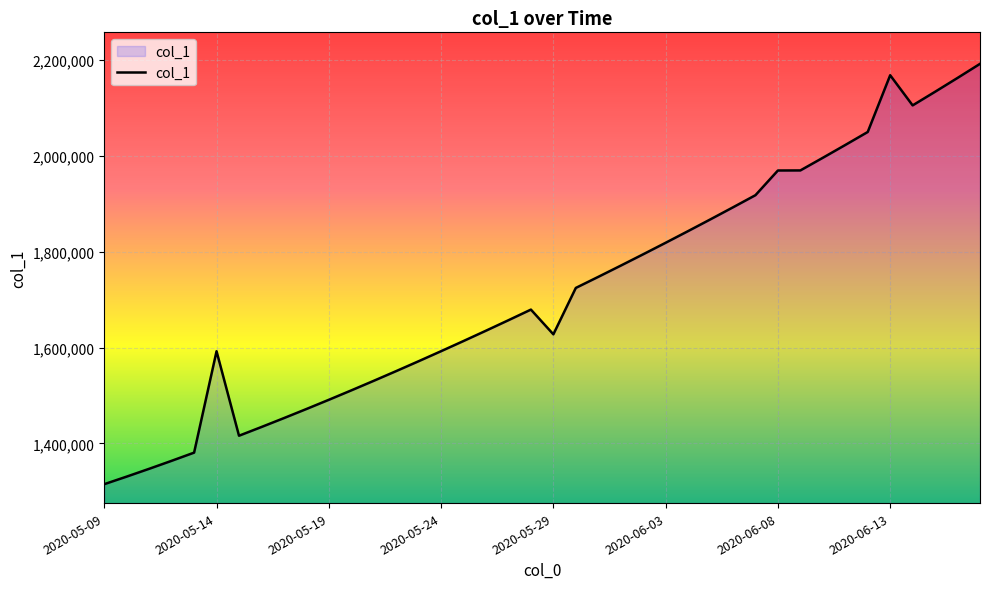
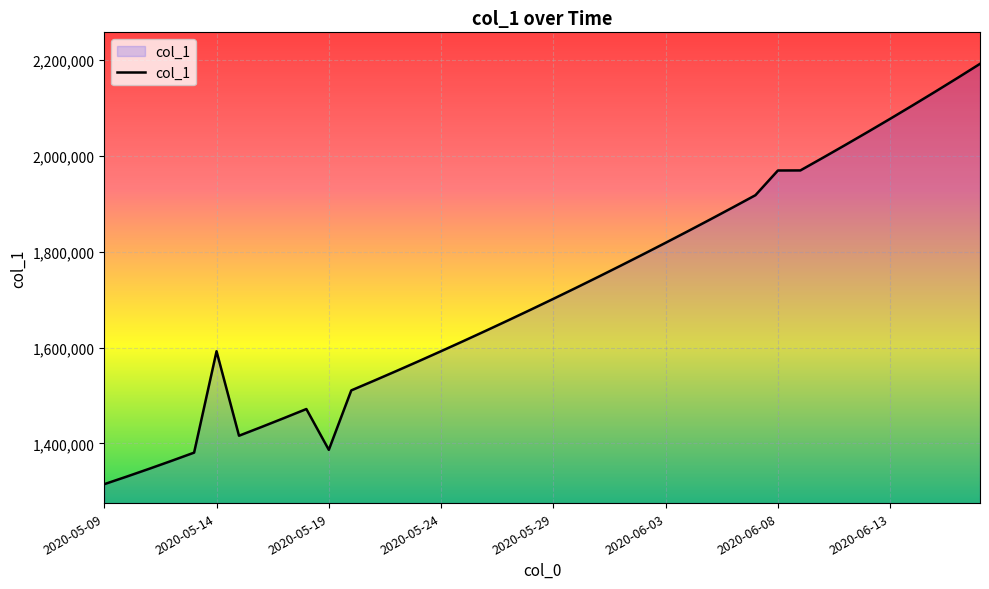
2020-05-19: 1,490,000 -> 1,390,000
2020-05-29: 1,630,000 -> 1,700,000
2020-06-13: 2,170,000 -> 2,080,000
